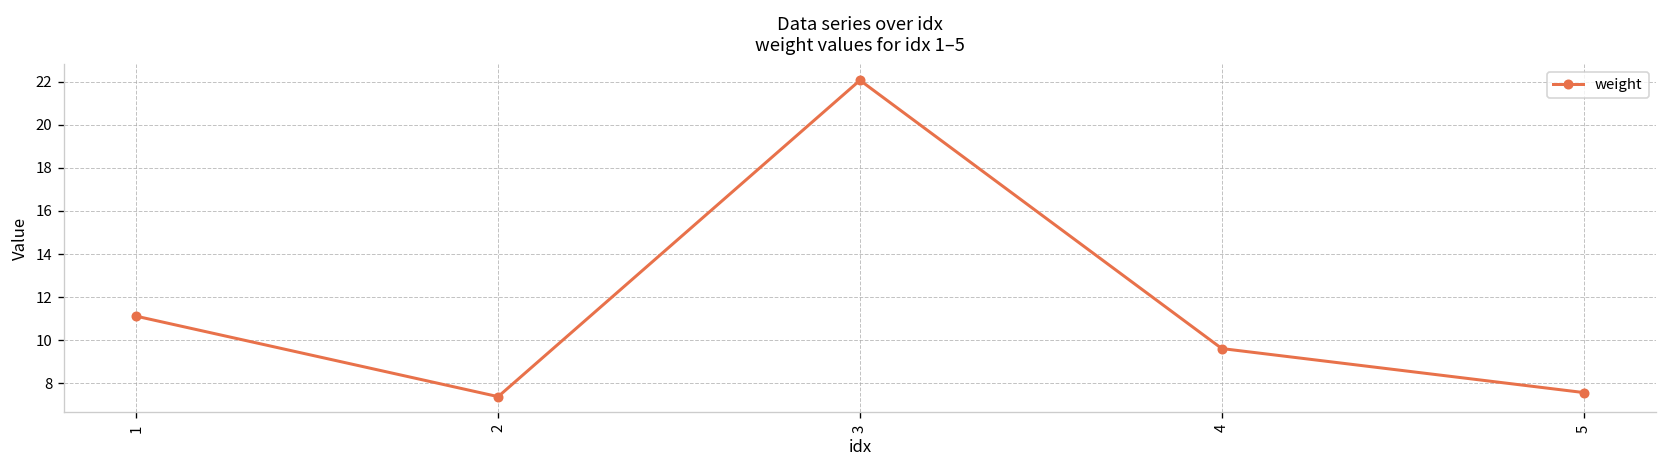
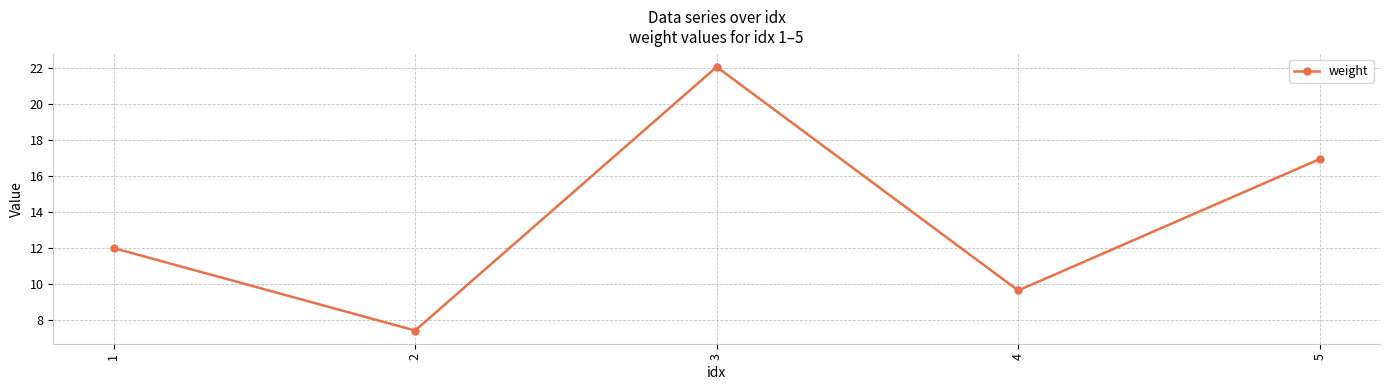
1: 11.1 -> 12.0
5: 7.6 -> 16.9
